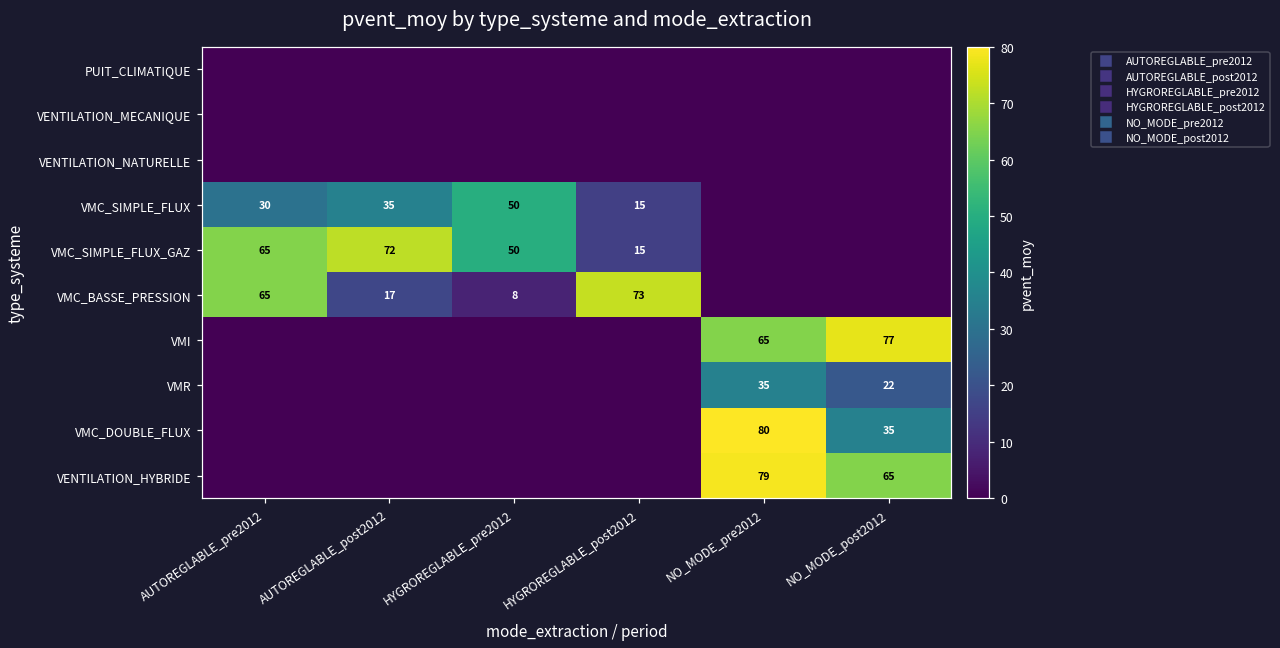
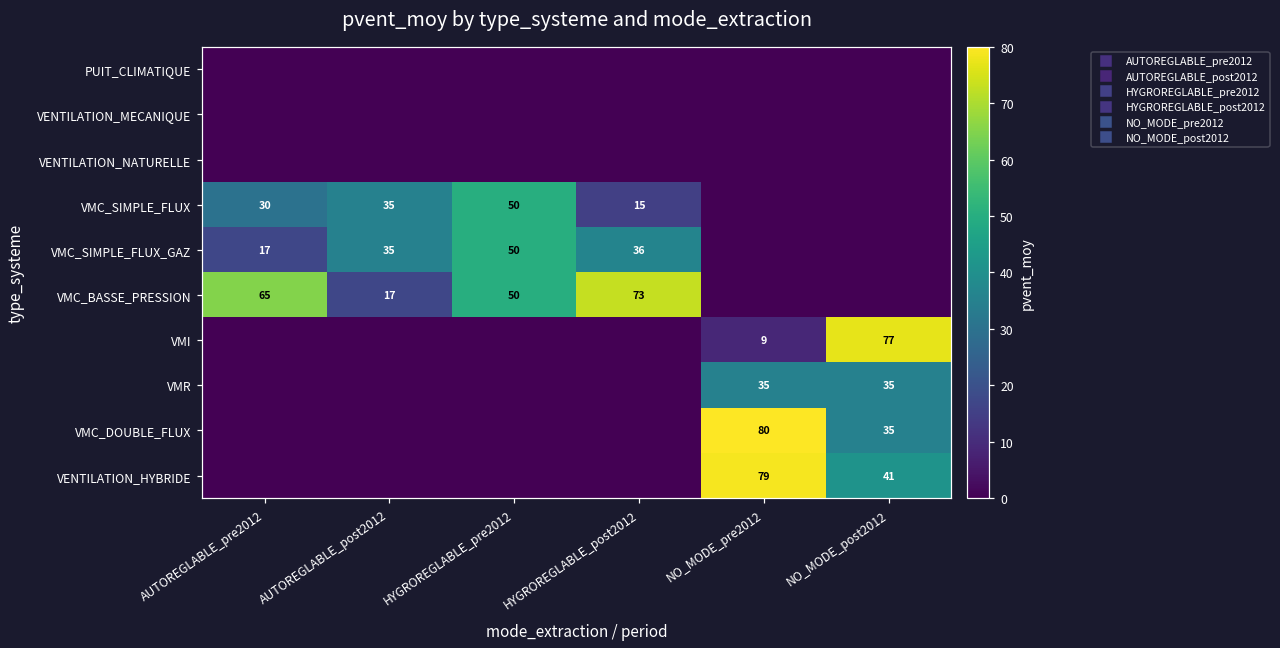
VMC_SIMPLE_FLUX_GAZ, AUTOREGLABLE_pre2012: 65 -> 17
VMC_SIMPLE_FLUX_GAZ, AUTOREGLABLE_post2012: 72 -> 35
VMC_SIMPLE_FLUX_GAZ, HYGROREGLABLE_post2012: 15 -> 36
VMC_BASSE_PRESSION, HYGROREGLABLE_pre2012: 8 -> 50
VMI, NO_MODE_pre2012: 65 -> 9
VMR, NO_MODE_post2012: 22 -> 35
VENTILATION_HYBRIDE, NO_MODE_post2012: 65 -> 41
